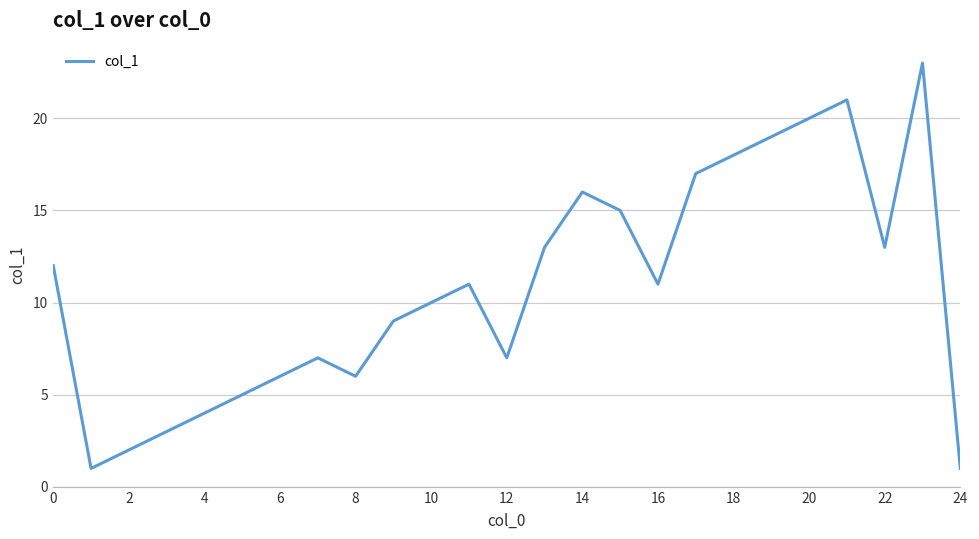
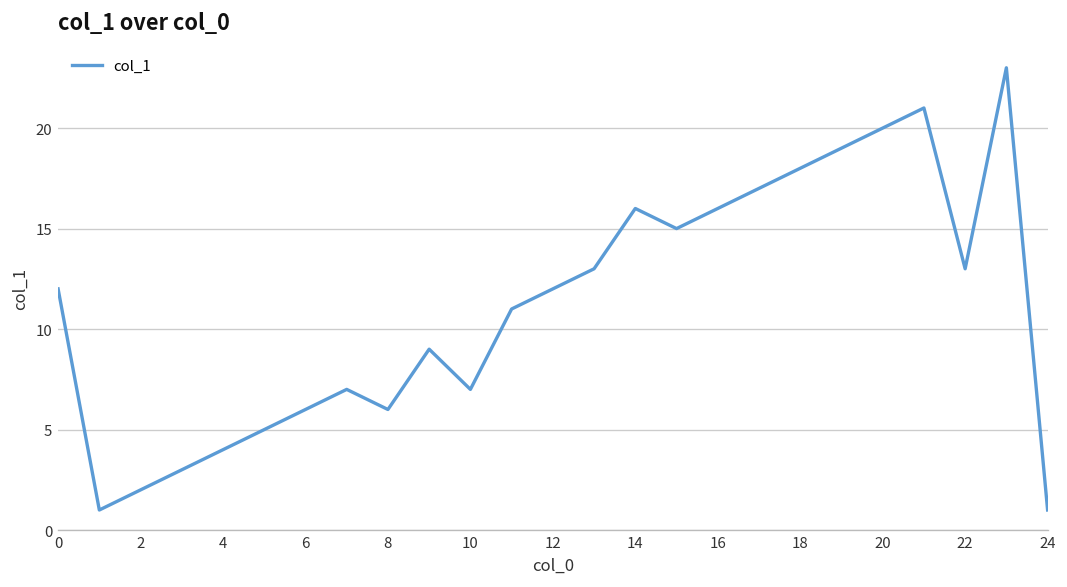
10: 10 -> 7
12: 7 -> 12
16: 11 -> 16
